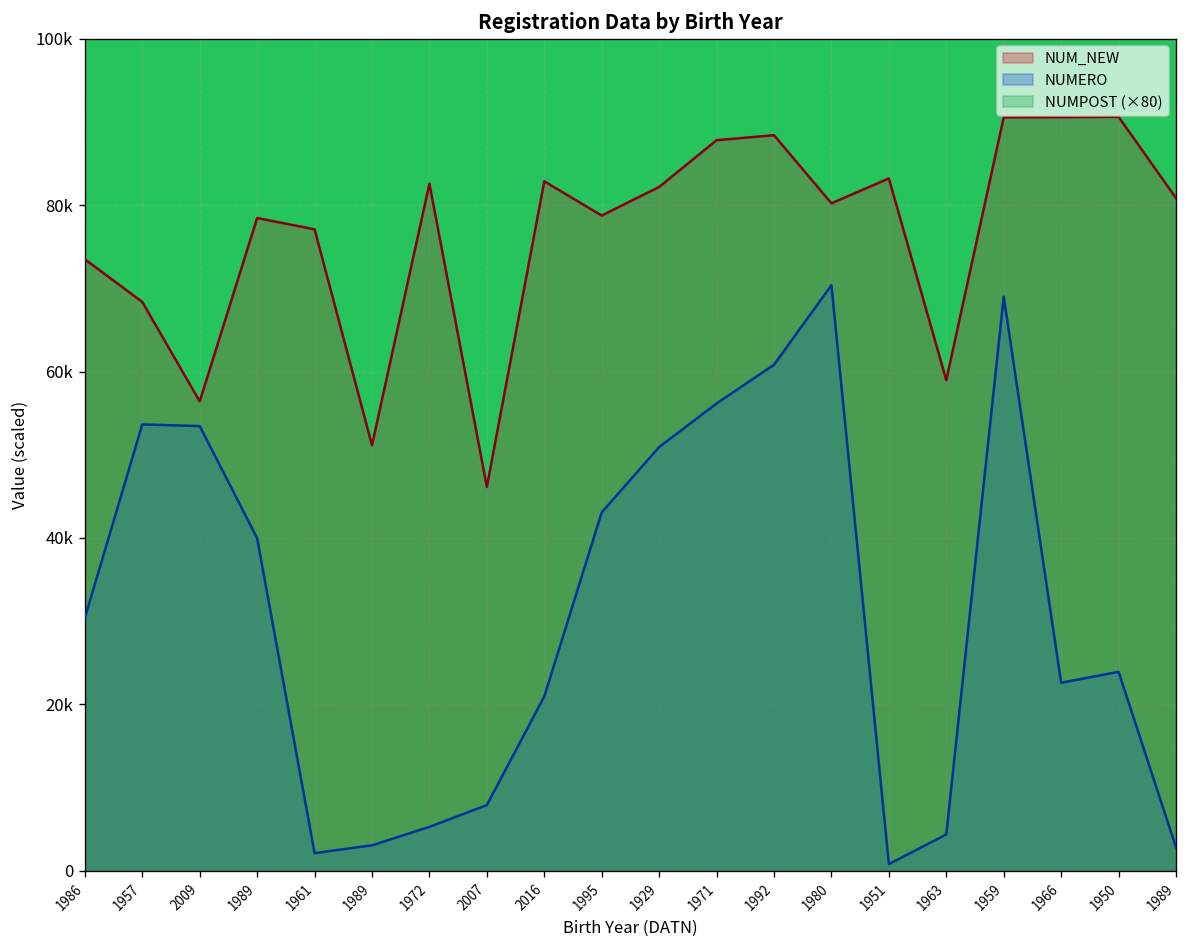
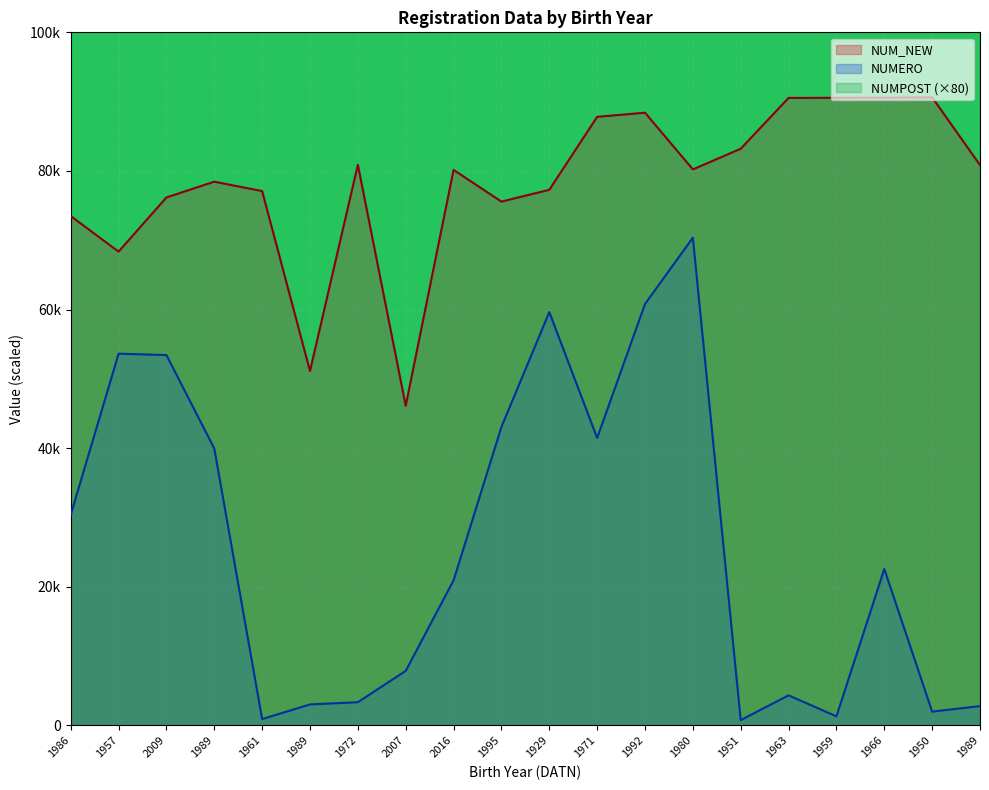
NUM_NEW, 2009: 56000 -> 76000
NUMERO, 1961: 2000 -> 1000
NUM_NEW, 1972: 83000 -> 81000
NUMERO, 1972: 5000 -> 3000
NUM_NEW, 2016: 83000 -> 80000
NUM_NEW, 1995: 79000 -> 76000
NUM_NEW, 1929: 82000 -> 77000
NUMERO, 1929: 51000 -> 60000
NUMERO, 1971: 56000 -> 41000
NUM_NEW, 1963: 59000 -> 91000
NUMERO, 1959: 69000 -> 1000
NUMERO, 1950: 24000 -> 2000
